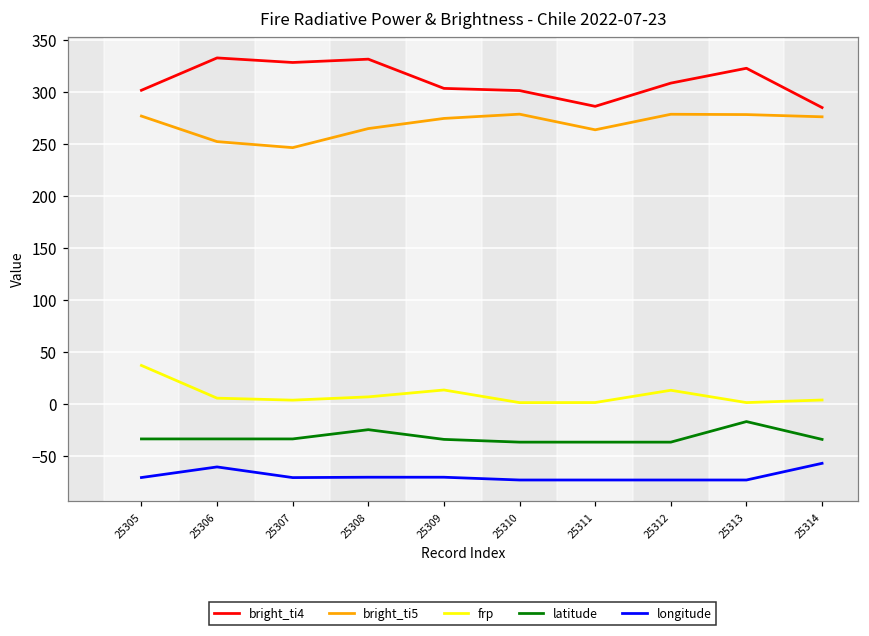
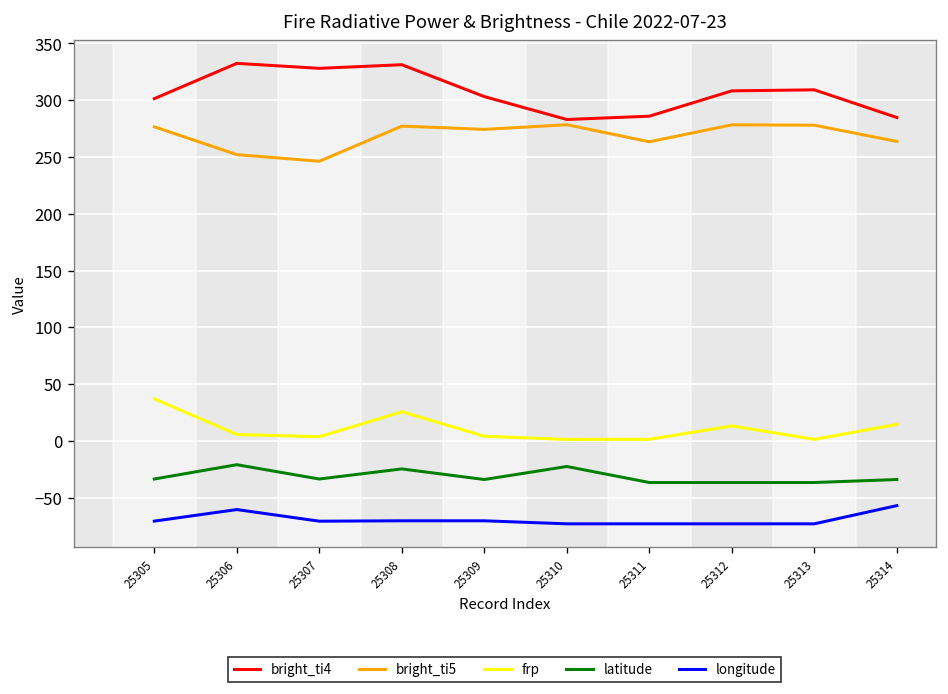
latitude, 25306: -30 -> -20
bright_ti5, 25308: 260 -> 280
frp, 25308: 10 -> 30
frp, 25309: 10 -> 0
bright_ti4, 25310: 300 -> 280
latitude, 25310: -40 -> -20
bright_ti4, 25313: 320 -> 310
latitude, 25313: -20 -> -40
bright_ti5, 25314: 280 -> 260
frp, 25314: 0 -> 10
